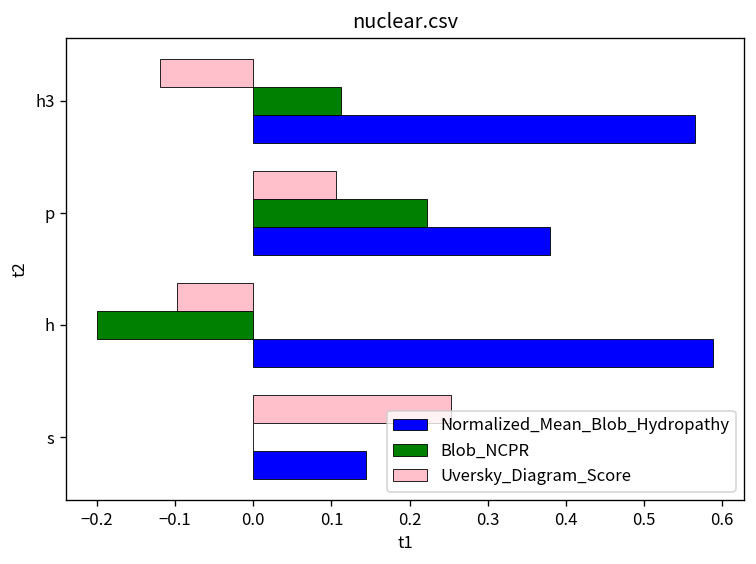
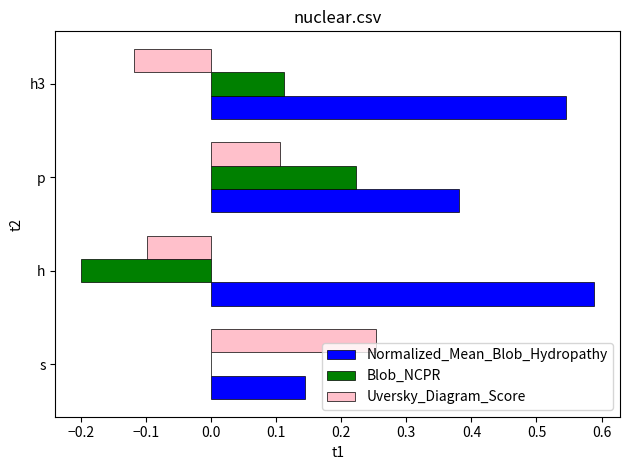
Normalized_Mean_Blob_Hydropathy, h3: 0.57 -> 0.55
